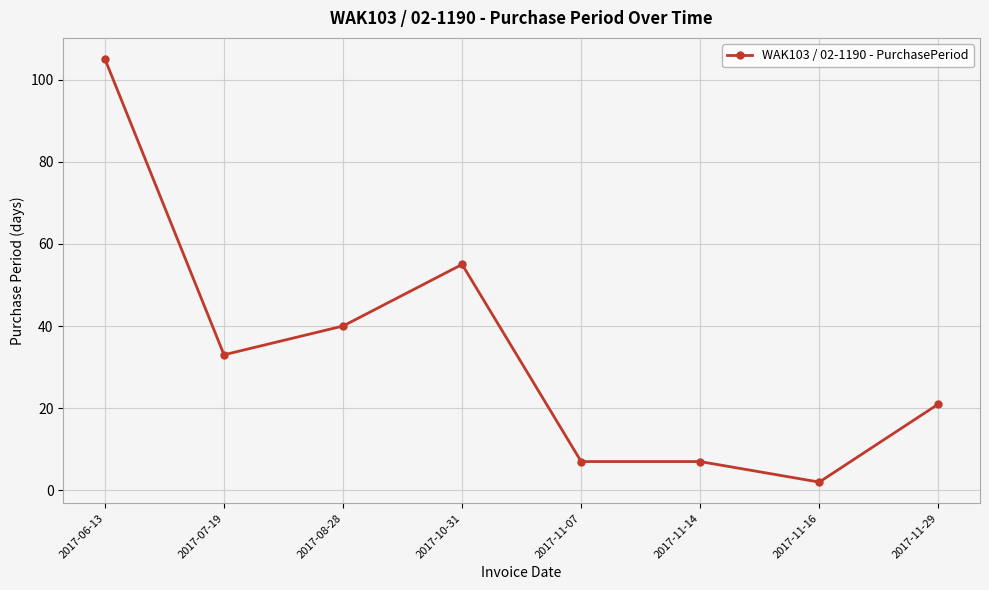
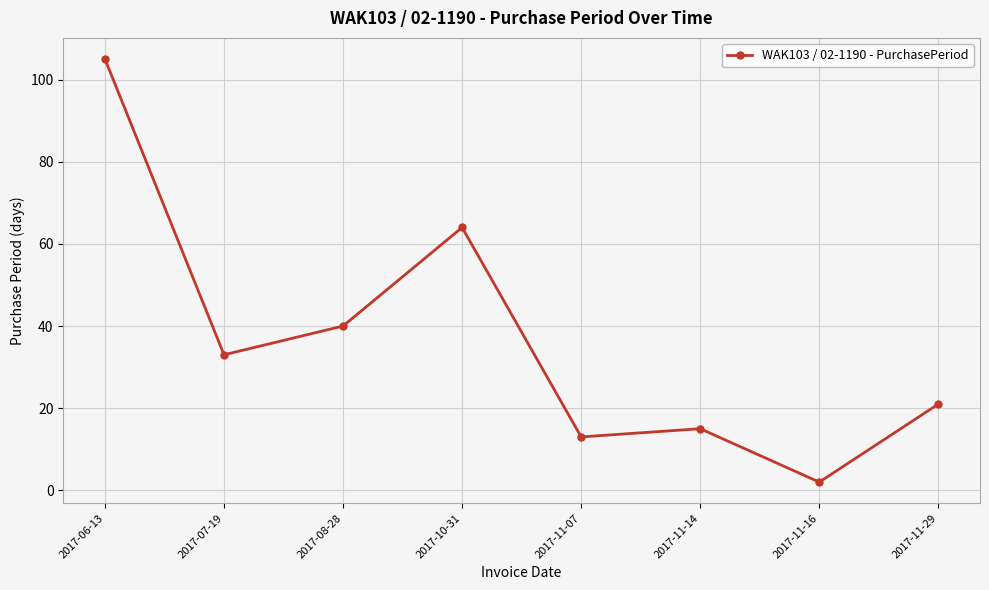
2017-10-31: 55 -> 64
2017-11-07: 7 -> 13
2017-11-14: 7 -> 15
